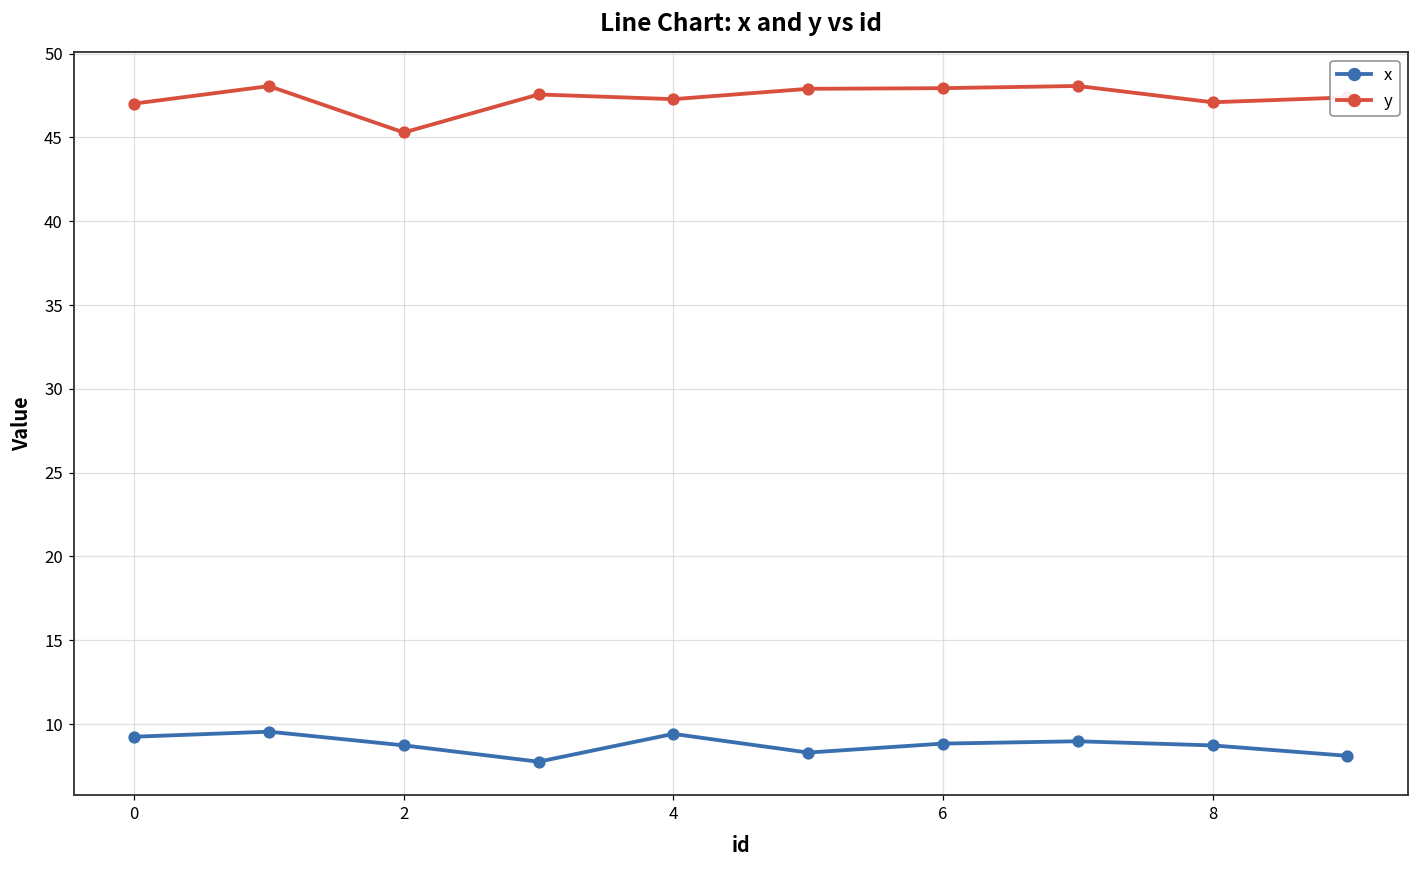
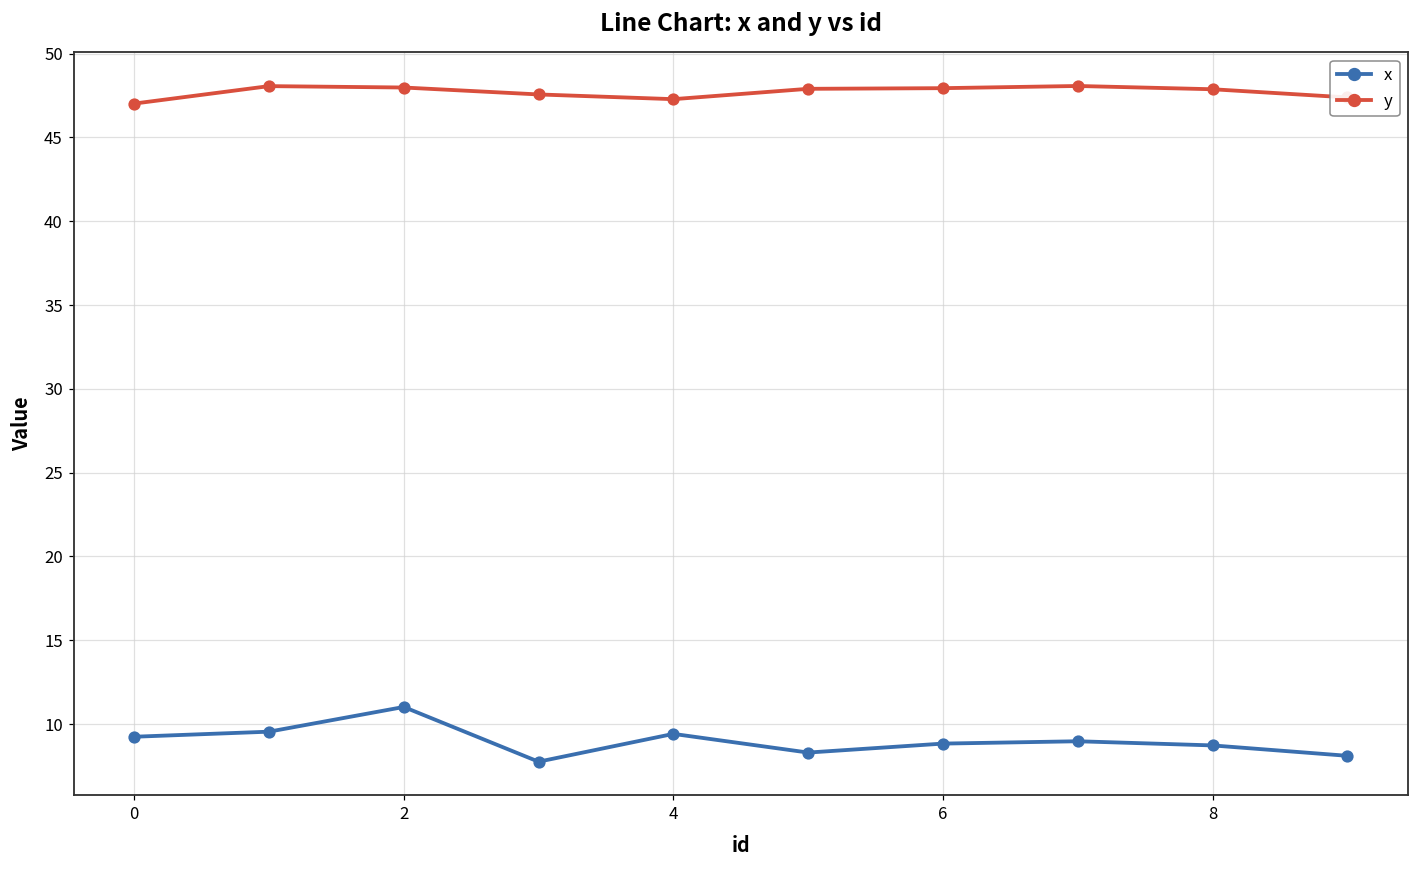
x, 2: 8.7 -> 11.0
y, 2: 45.3 -> 48.0
y, 8: 47.1 -> 47.9
